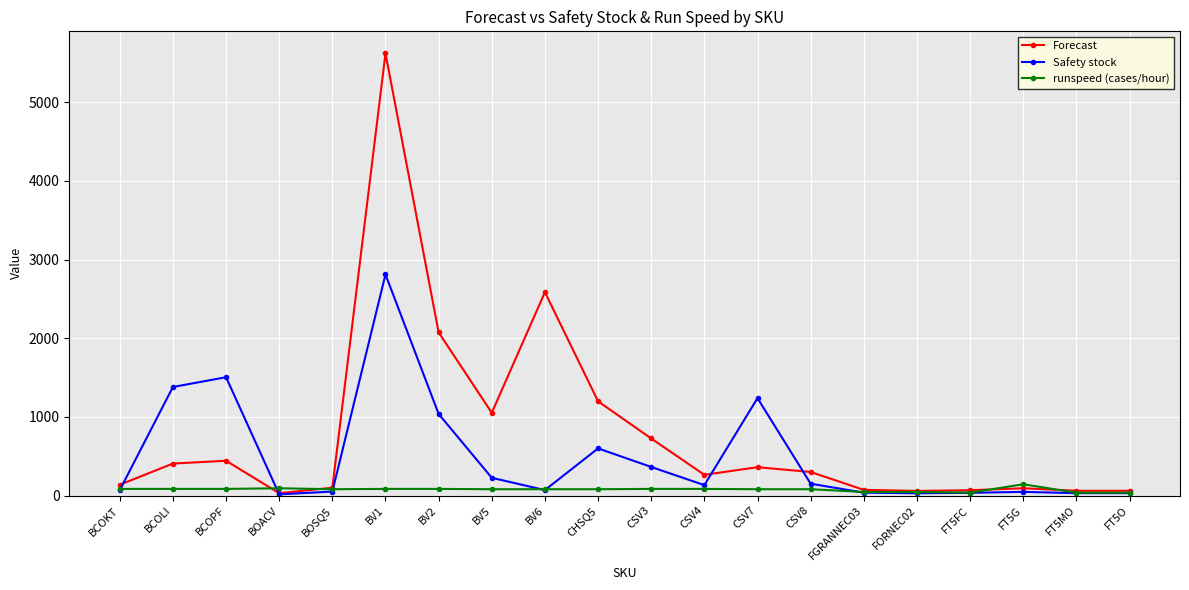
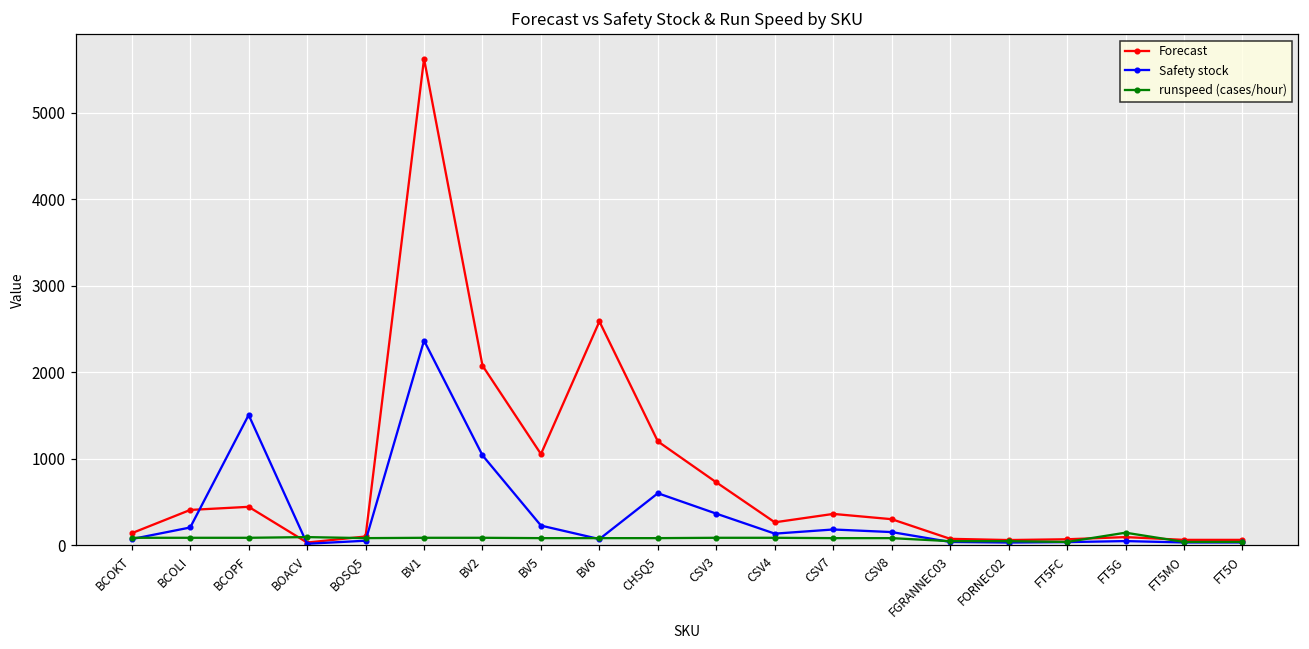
Safety stock, BCOLI: 1400 -> 200
Safety stock, BV1: 2800 -> 2400
Safety stock, CSV7: 1200 -> 200
